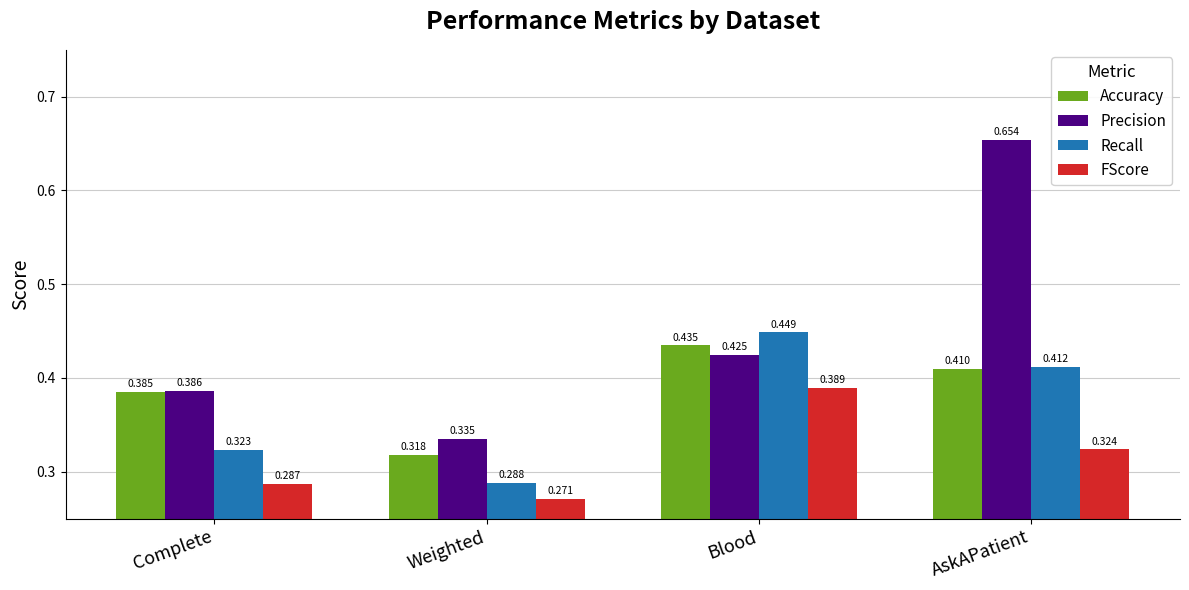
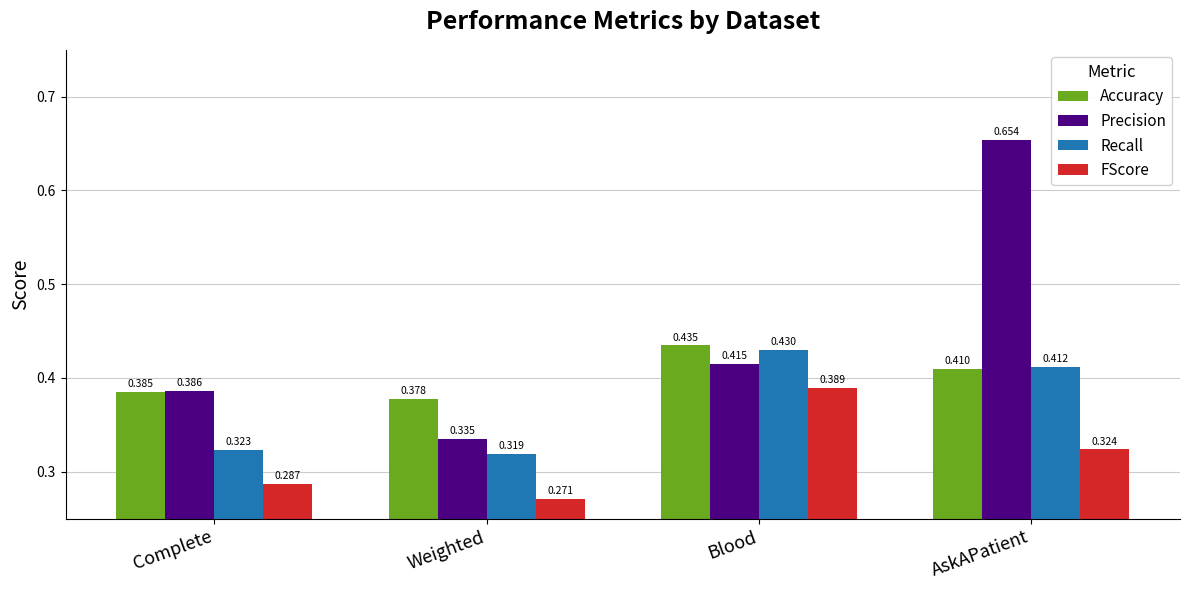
Accuracy, Weighted: 0.318 -> 0.378
Recall, Weighted: 0.288 -> 0.319
Precision, Blood: 0.425 -> 0.415
Recall, Blood: 0.449 -> 0.430
